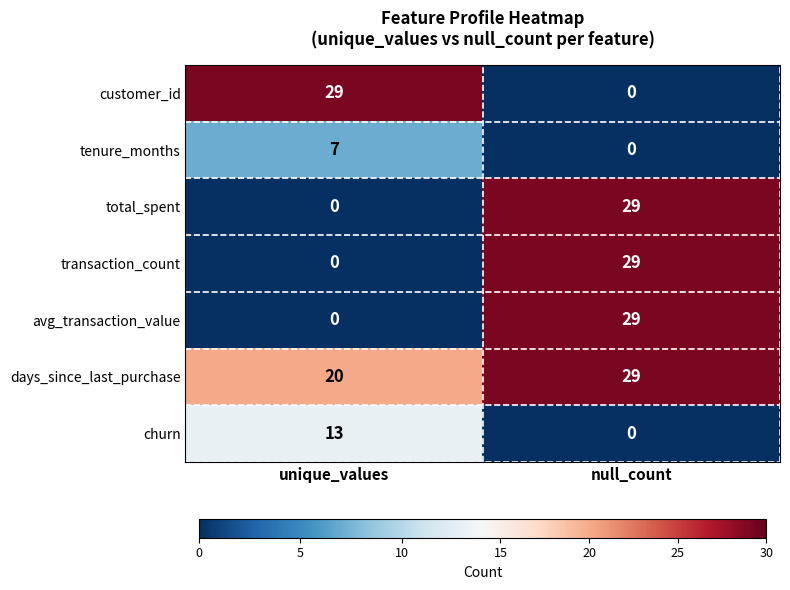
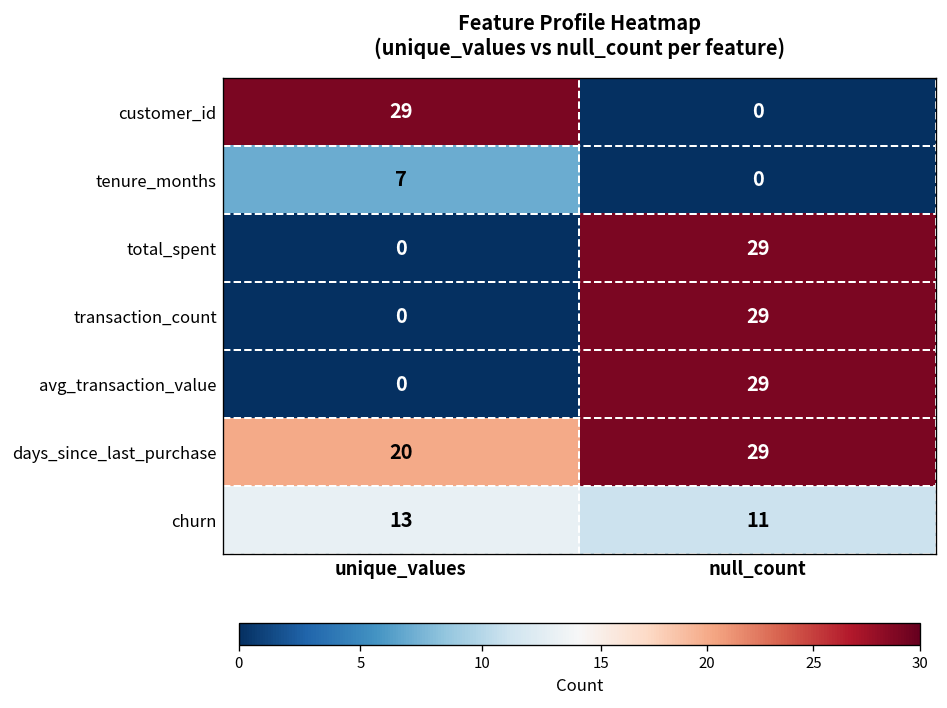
churn, null_count: 0 -> 11
